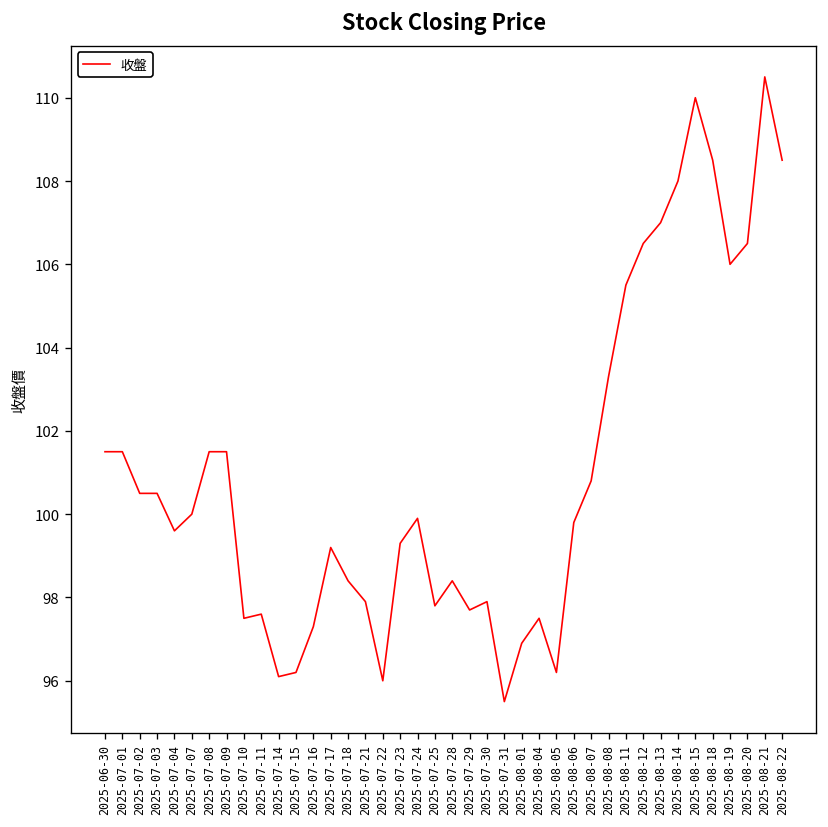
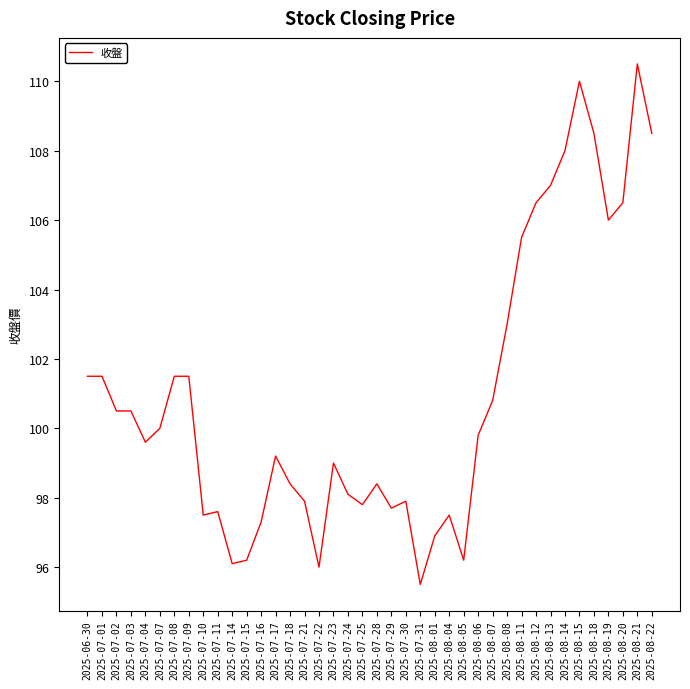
2025-07-23: 99.3 -> 99.0
2025-07-24: 99.9 -> 98.1
2025-08-08: 103.3 -> 103.0
